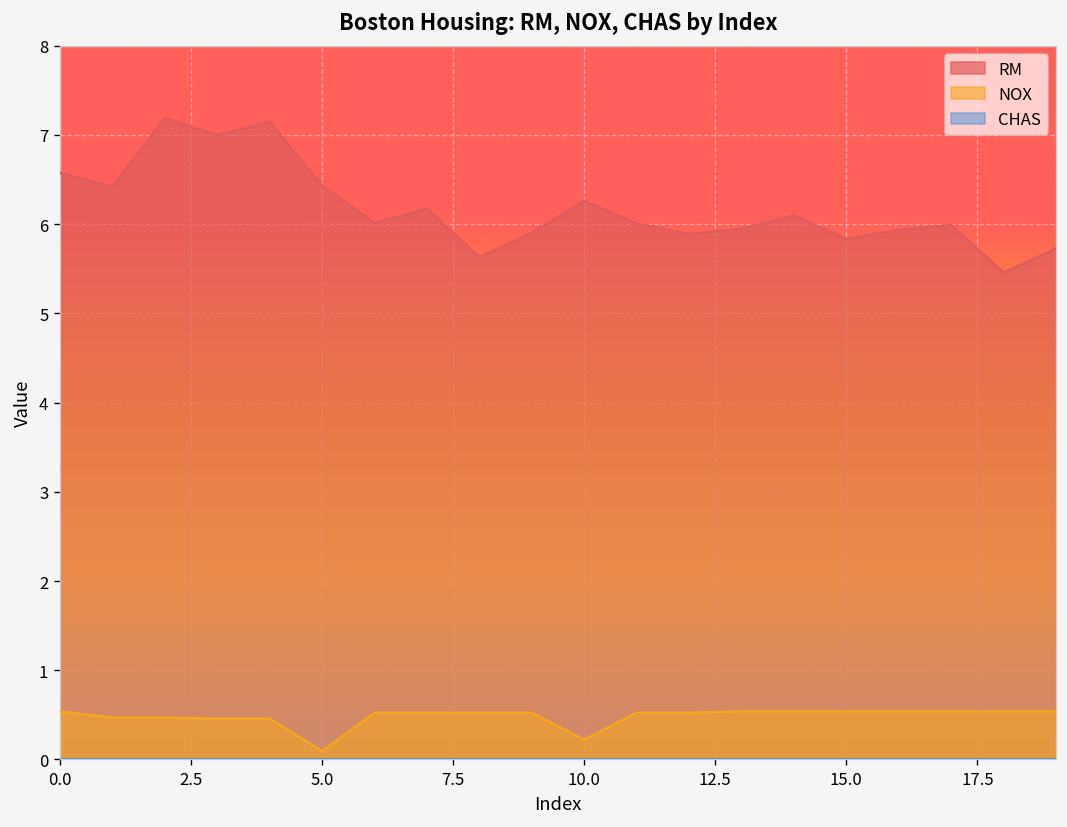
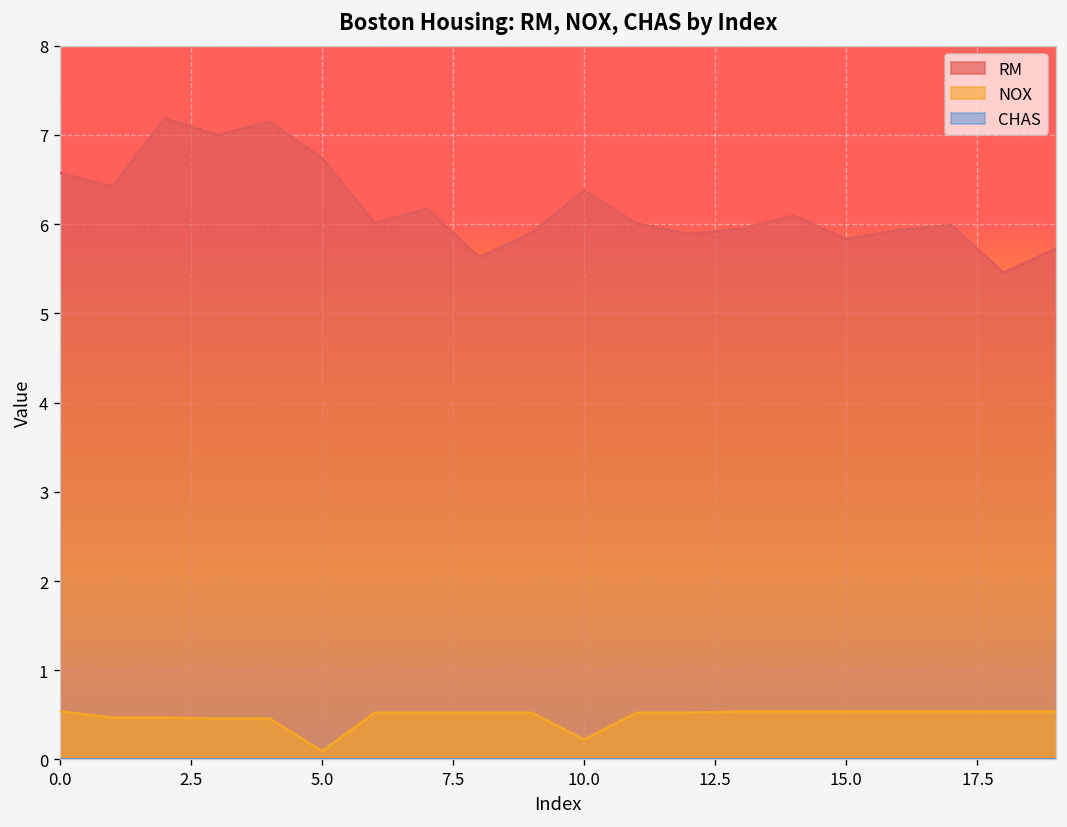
RM, 5.0: 6.4 -> 6.7
RM, 10.0: 6.3 -> 6.4
